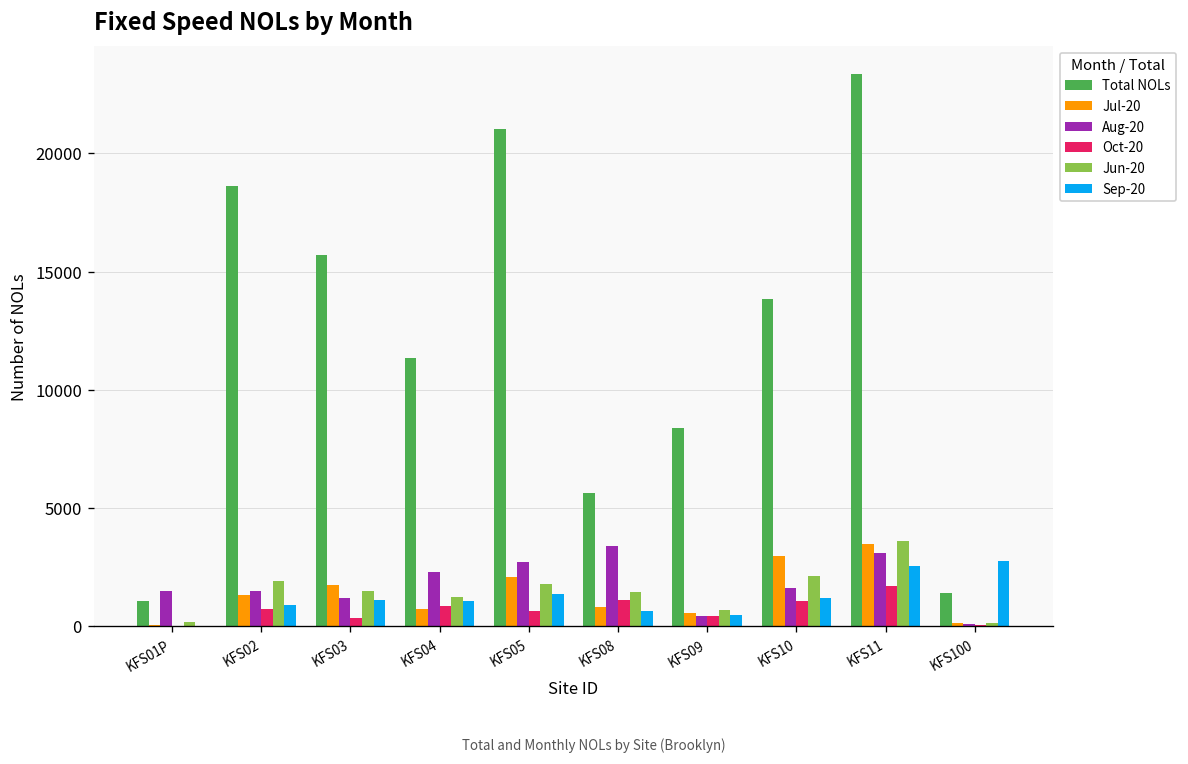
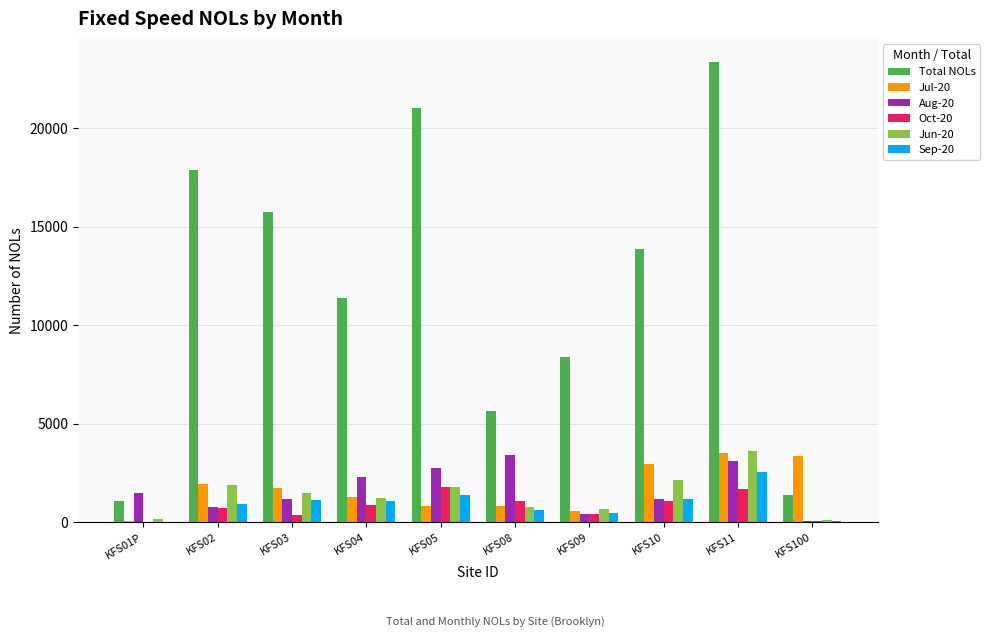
Total NOLs, KFS02: 18600 -> 17900
Jul-20, KFS02: 1300 -> 1900
Aug-20, KFS02: 1500 -> 800
Jul-20, KFS04: 800 -> 1300
Jul-20, KFS05: 2100 -> 900
Oct-20, KFS05: 700 -> 1800
Jun-20, KFS08: 1500 -> 800
Aug-20, KFS10: 1600 -> 1200
Jul-20, KFS100: 100 -> 3400
Sep-20, KFS100: 2800 -> 100
